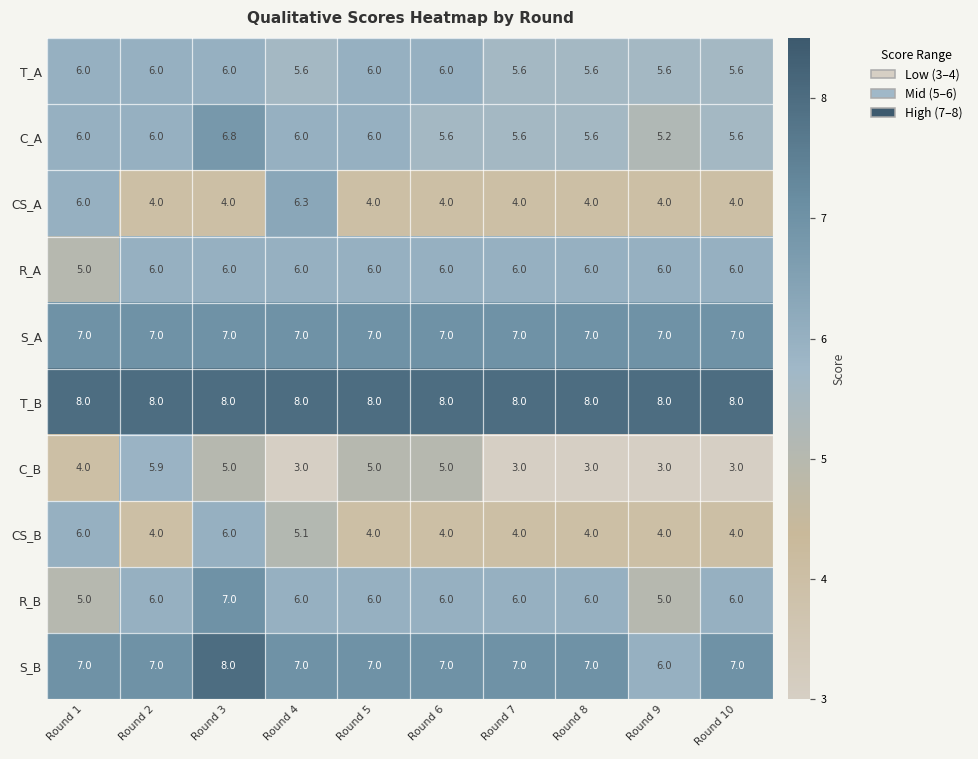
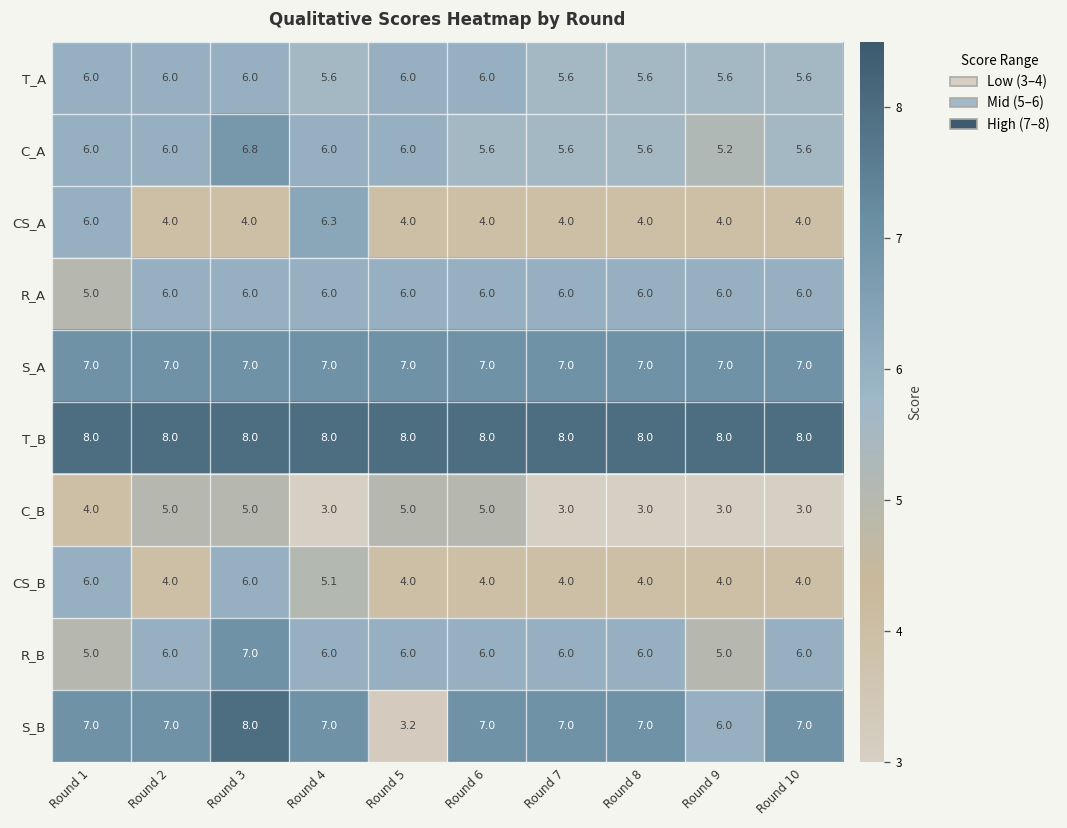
C_B, Round 2: 5.9 -> 5.0
S_B, Round 5: 7.0 -> 3.2
